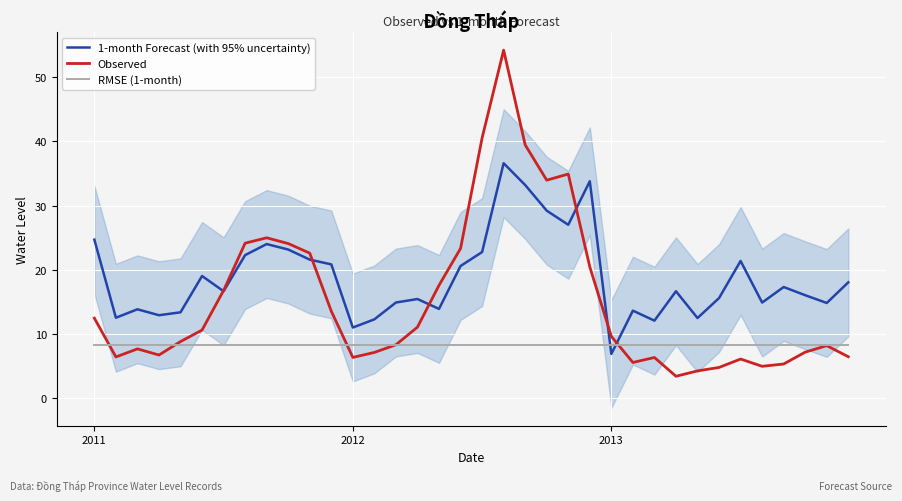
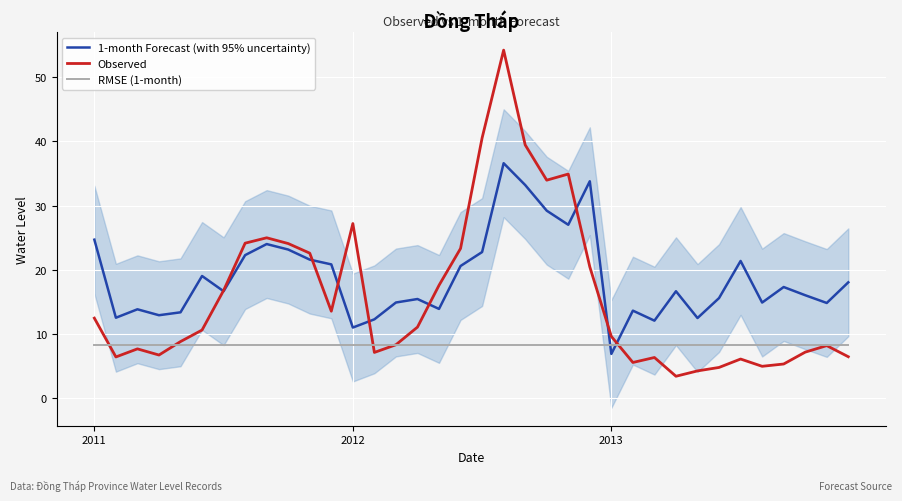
Observed, 2012: 6 -> 27
